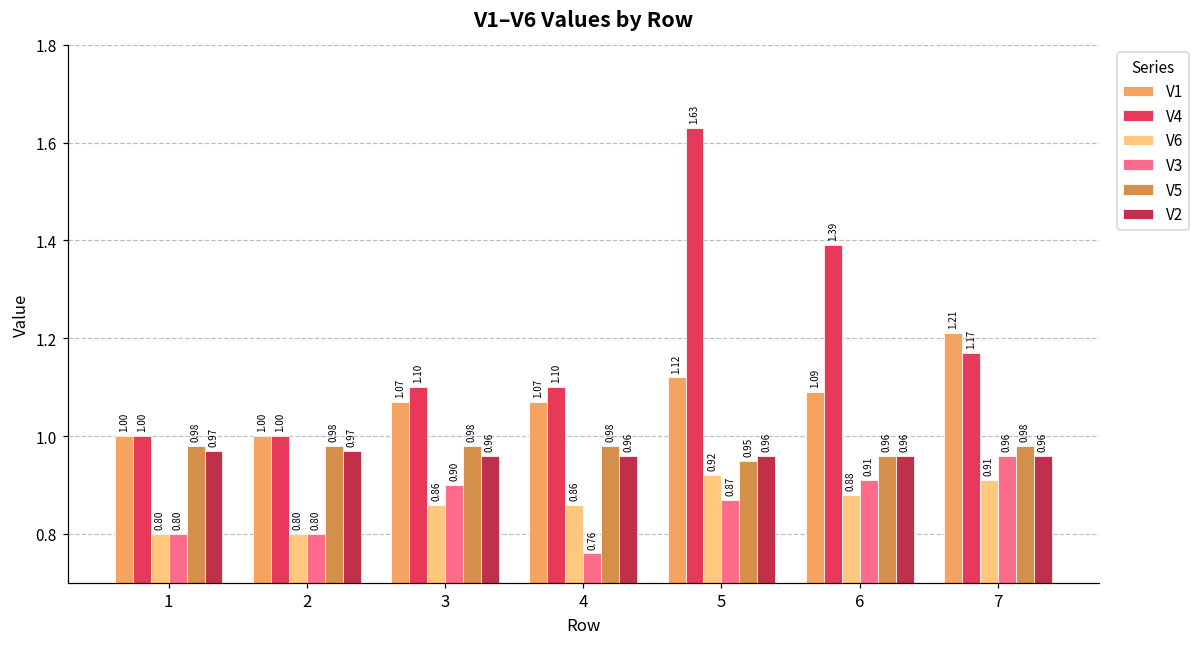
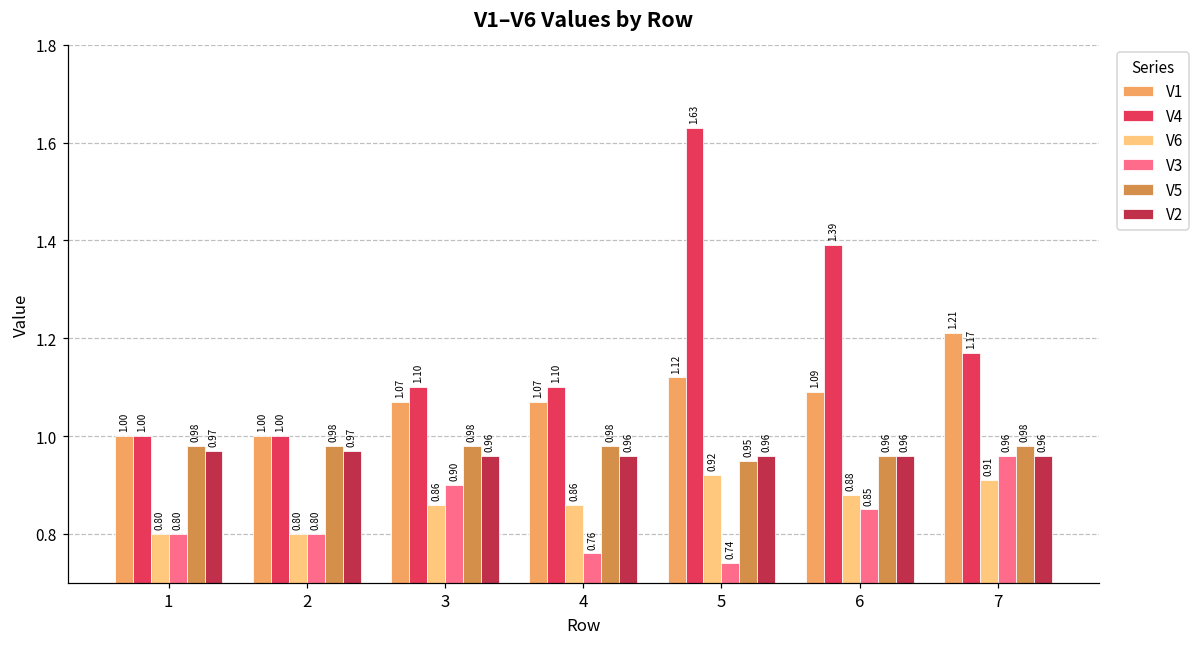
V3, 5: 0.87 -> 0.74
V3, 6: 0.91 -> 0.85
